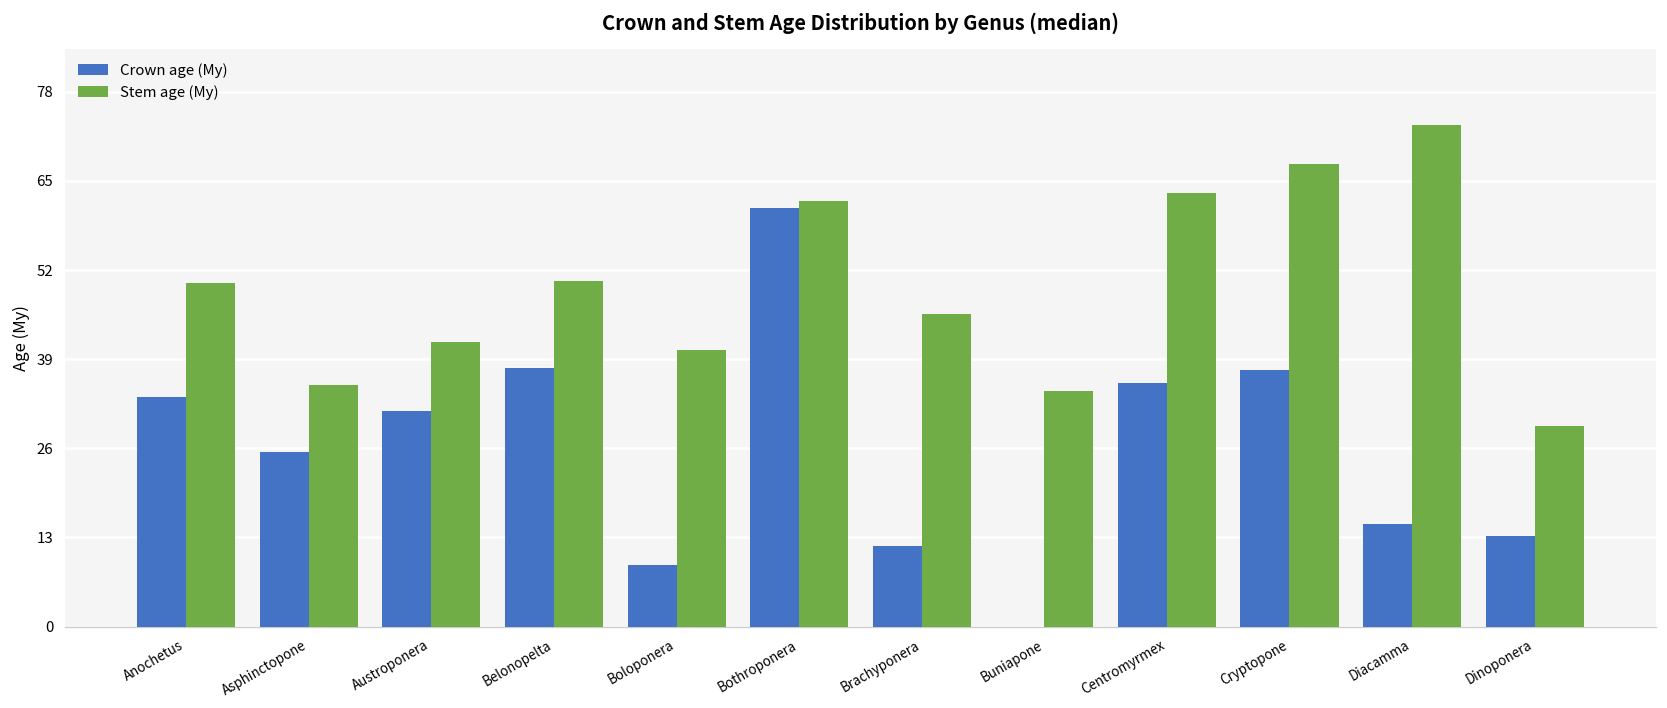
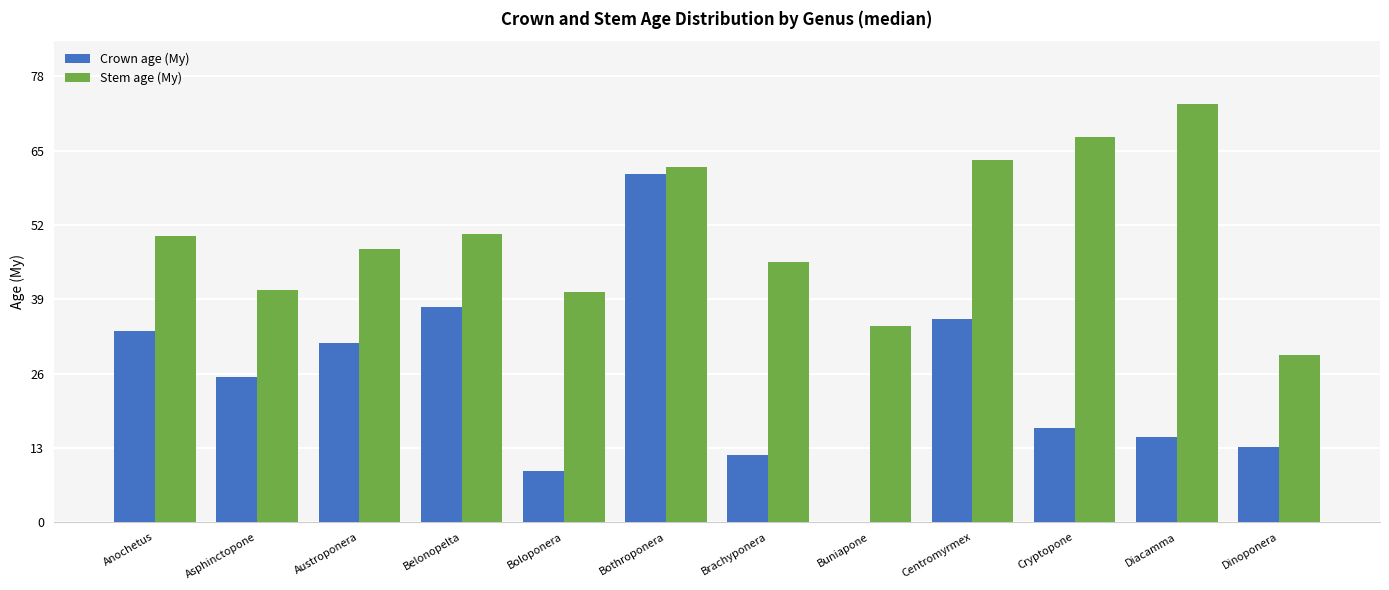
Stem age (My), Asphinctopone: 35 -> 41
Stem age (My), Austroponera: 41 -> 48
Crown age (My), Cryptopone: 37 -> 17
